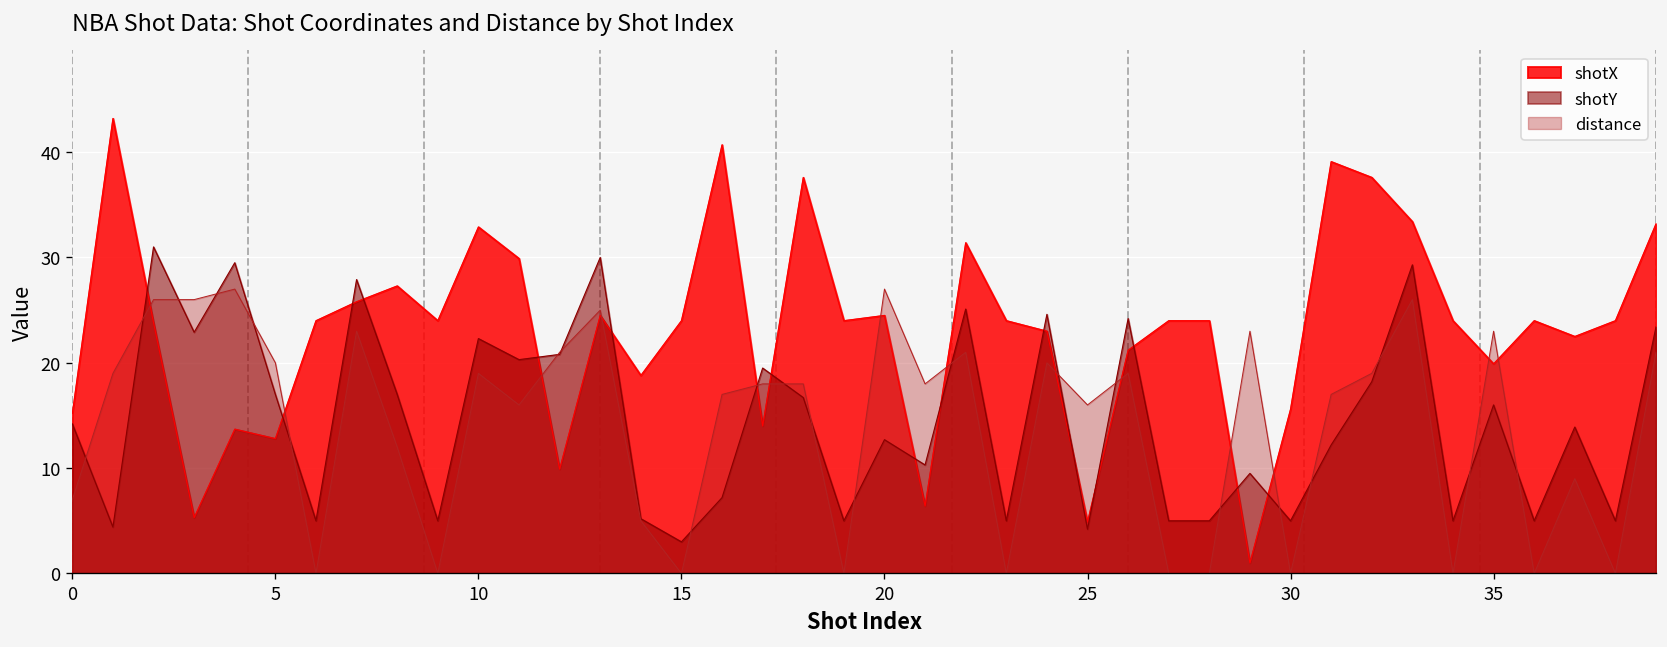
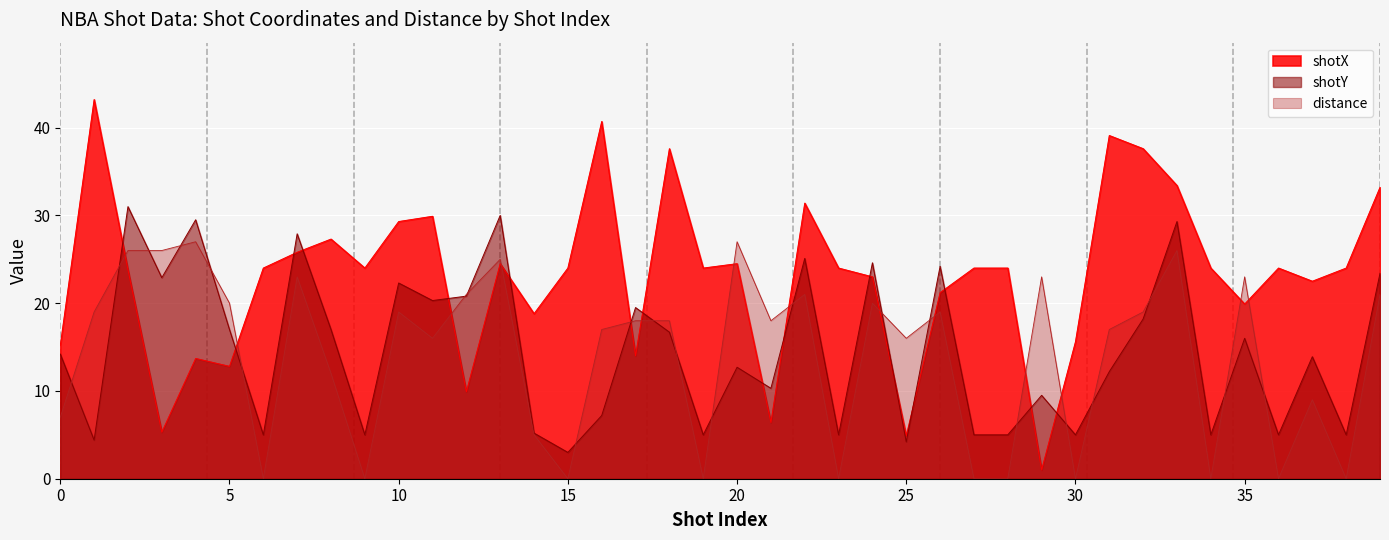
shotX, 10: 33 -> 29
